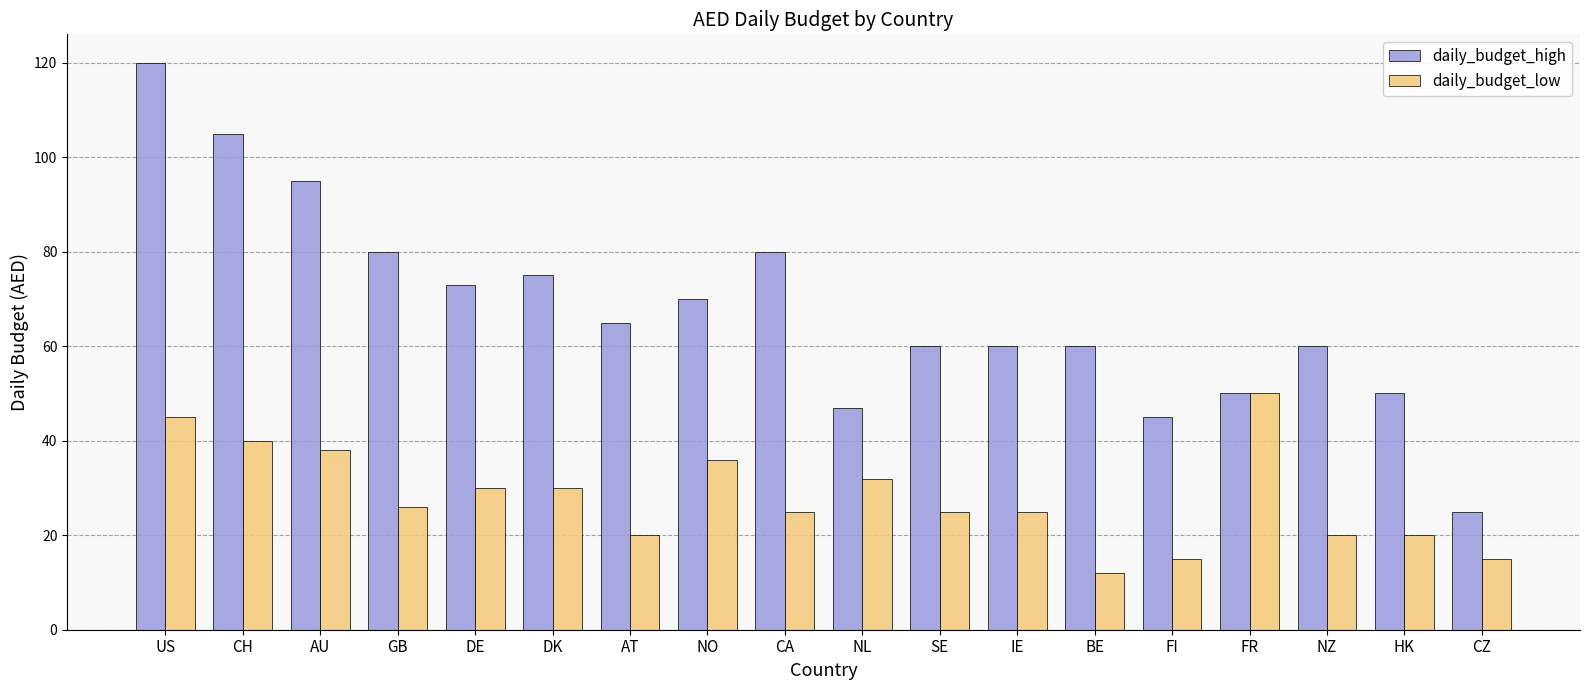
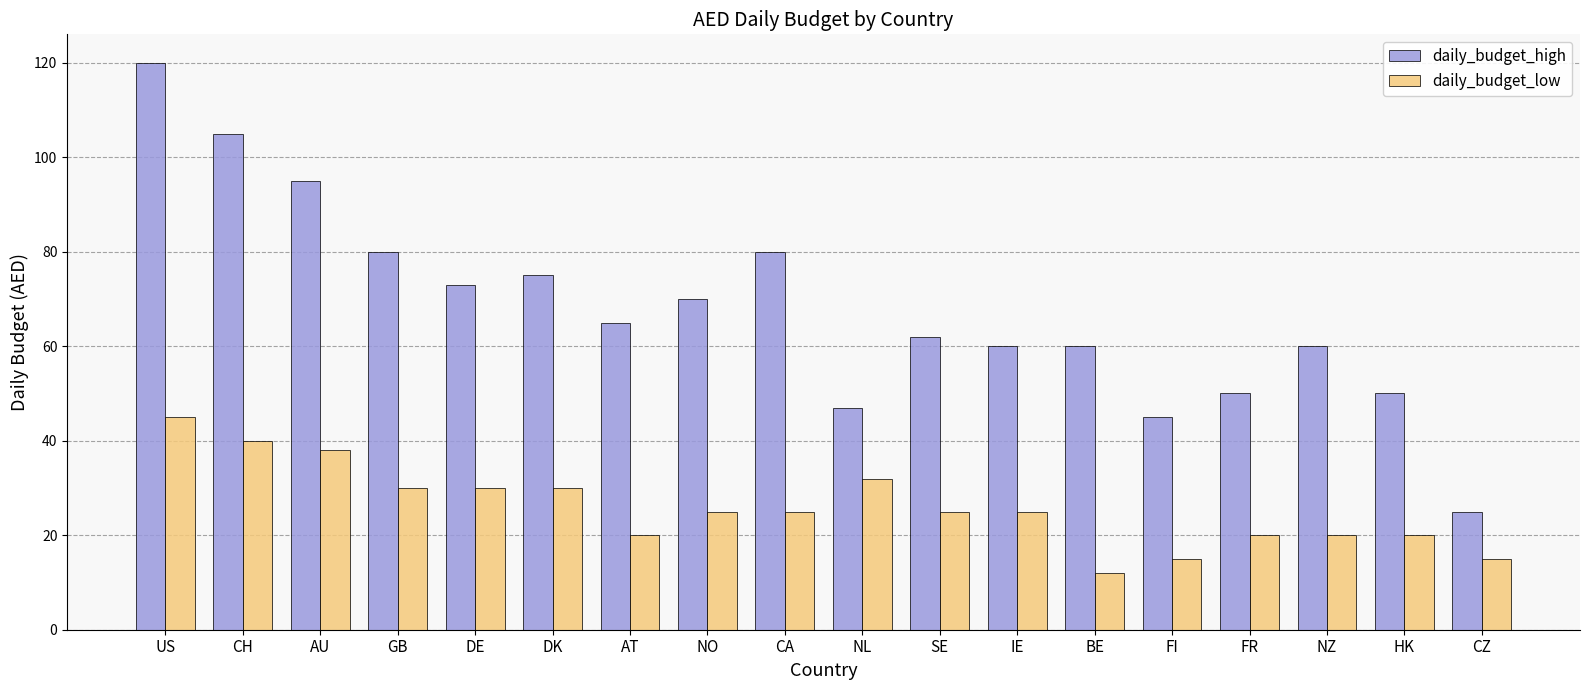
daily_budget_low, GB: 26 -> 30
daily_budget_low, NO: 36 -> 25
daily_budget_high, SE: 60 -> 62
daily_budget_low, FR: 50 -> 20
